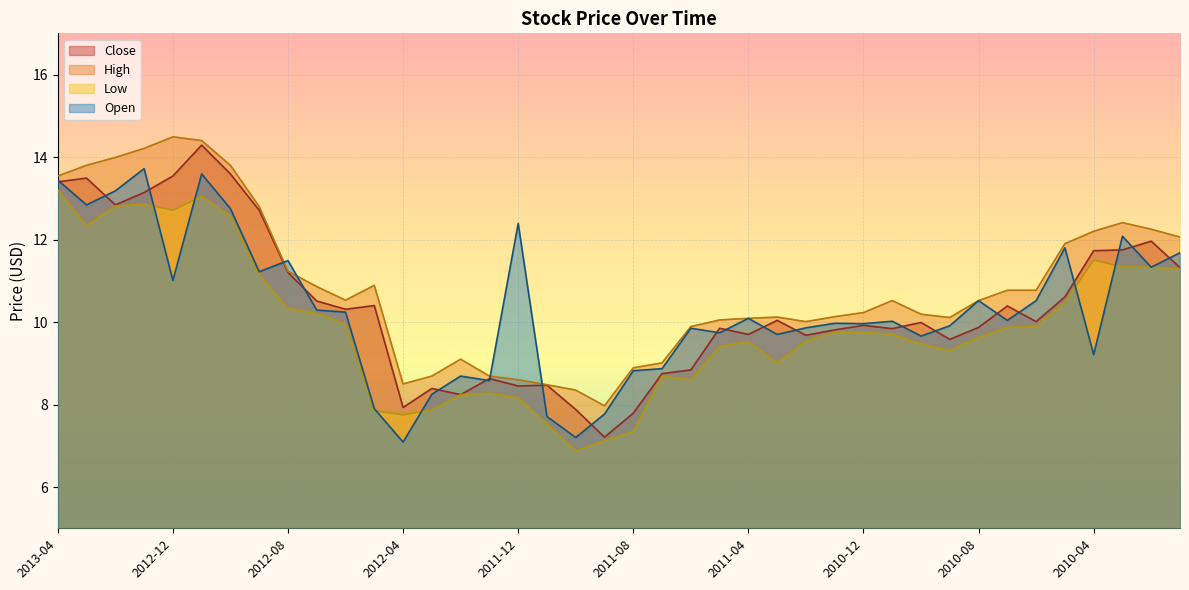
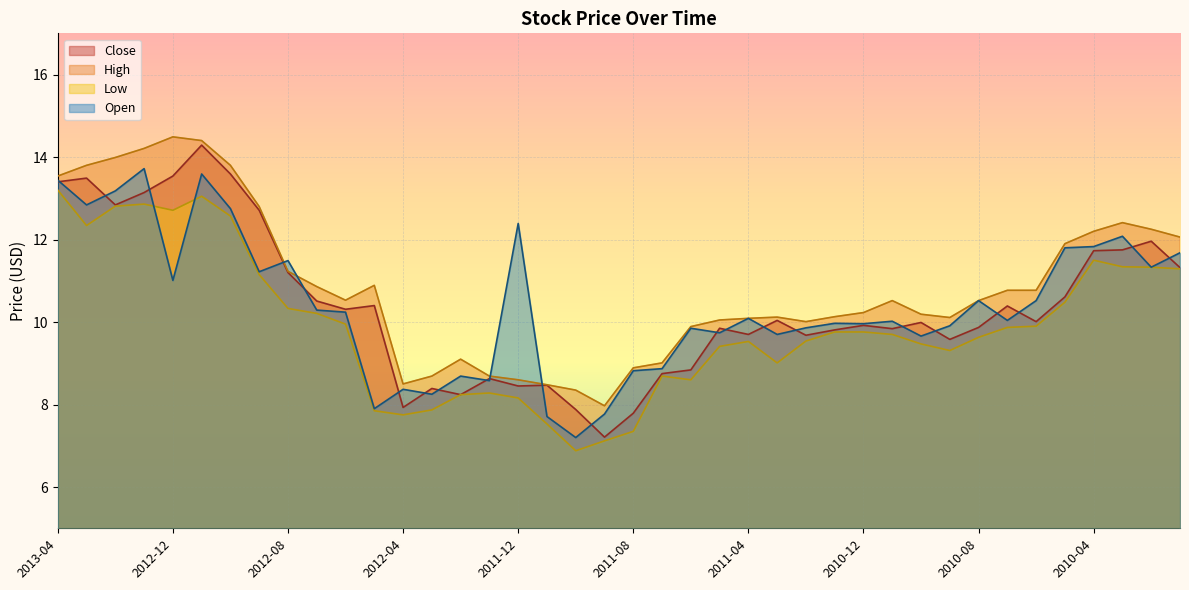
Open, 2012-04: 7.1 -> 8.4
Open, 2010-04: 9.2 -> 11.8
